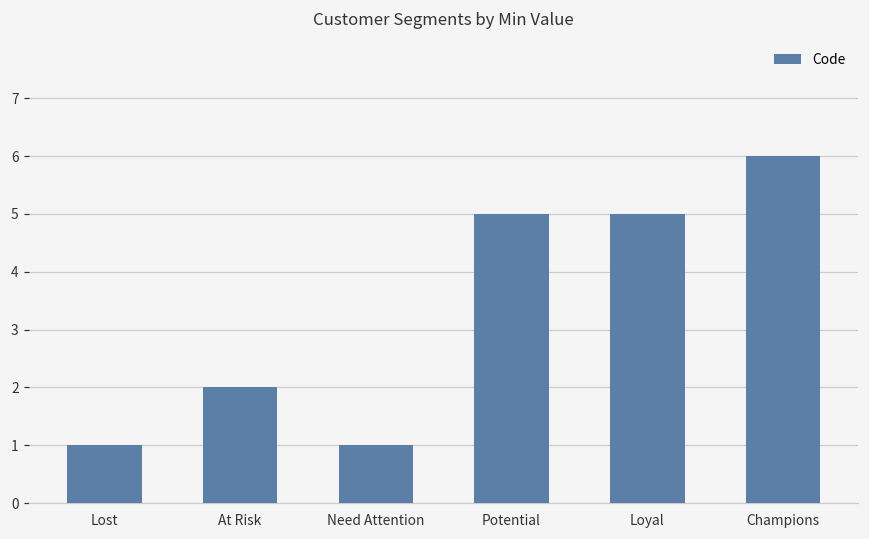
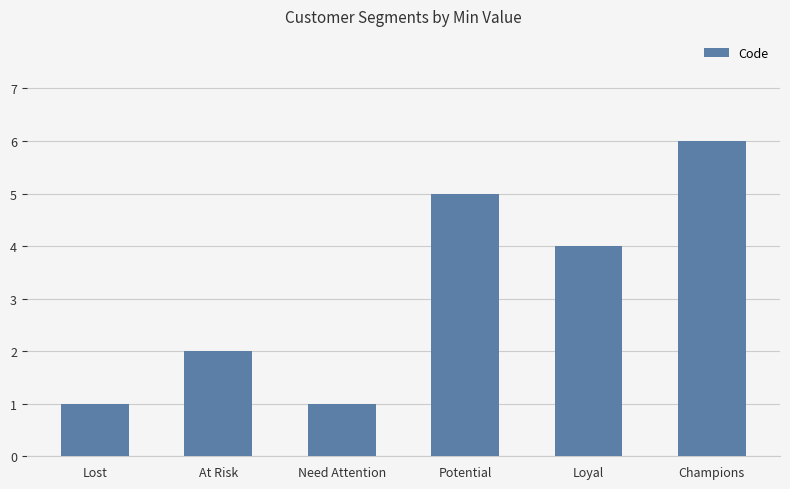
Loyal: 5 -> 4
